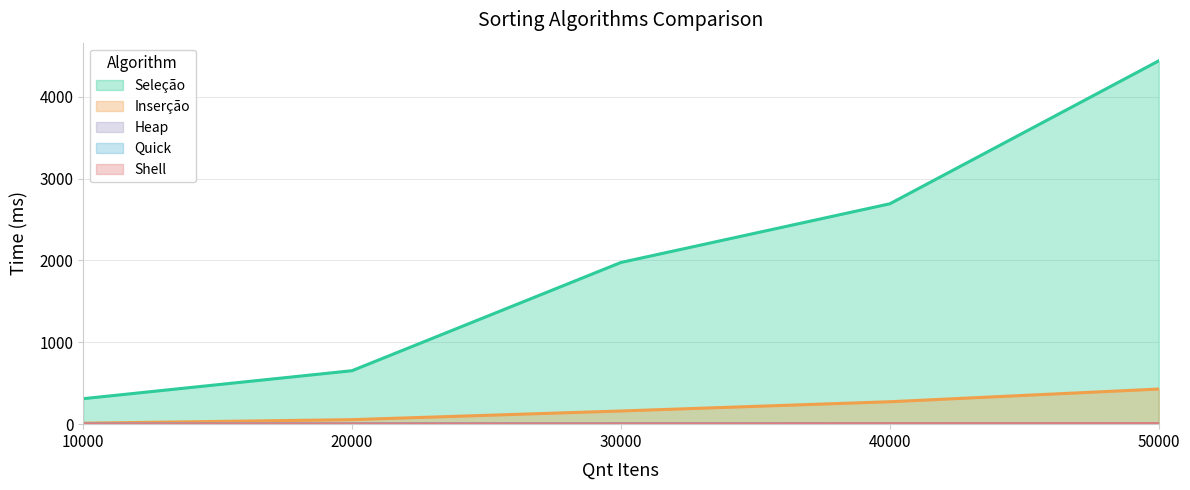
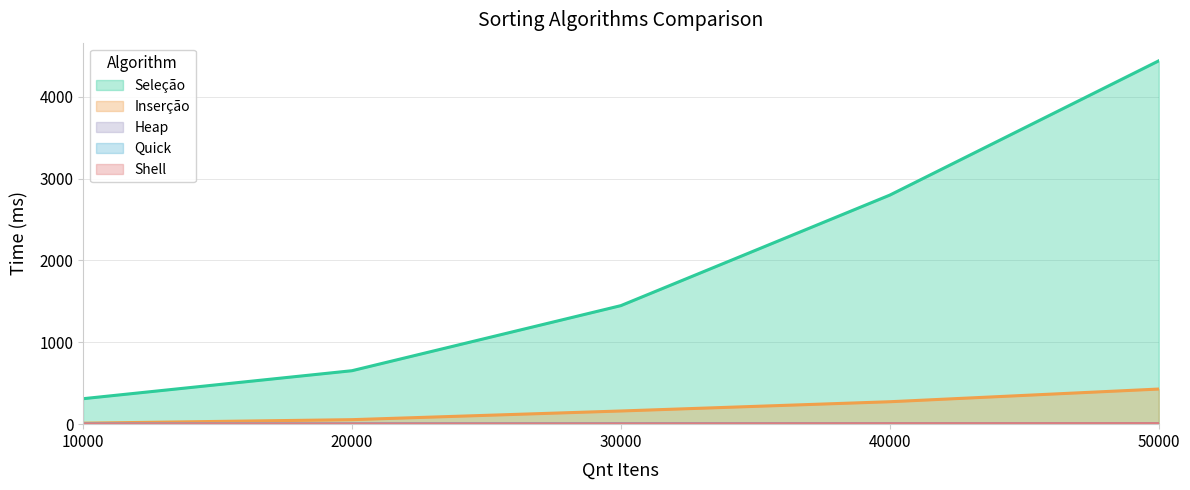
Seleção, 30000: 2000 -> 1400
Seleção, 40000: 2700 -> 2800
